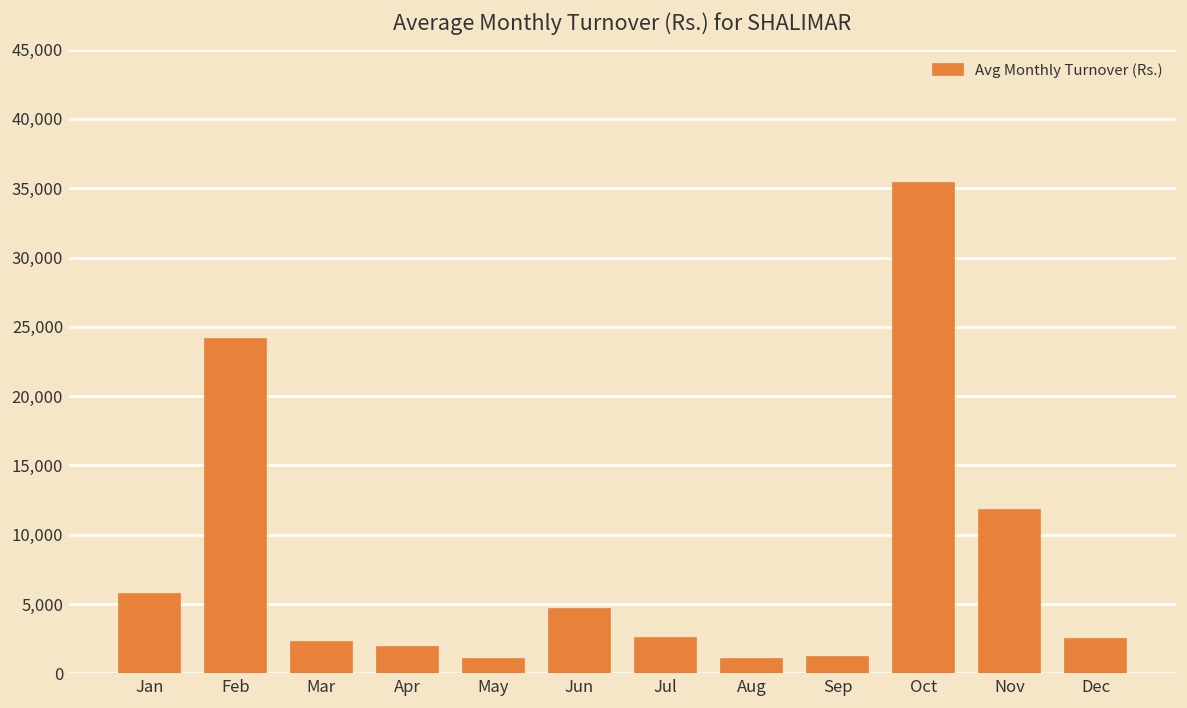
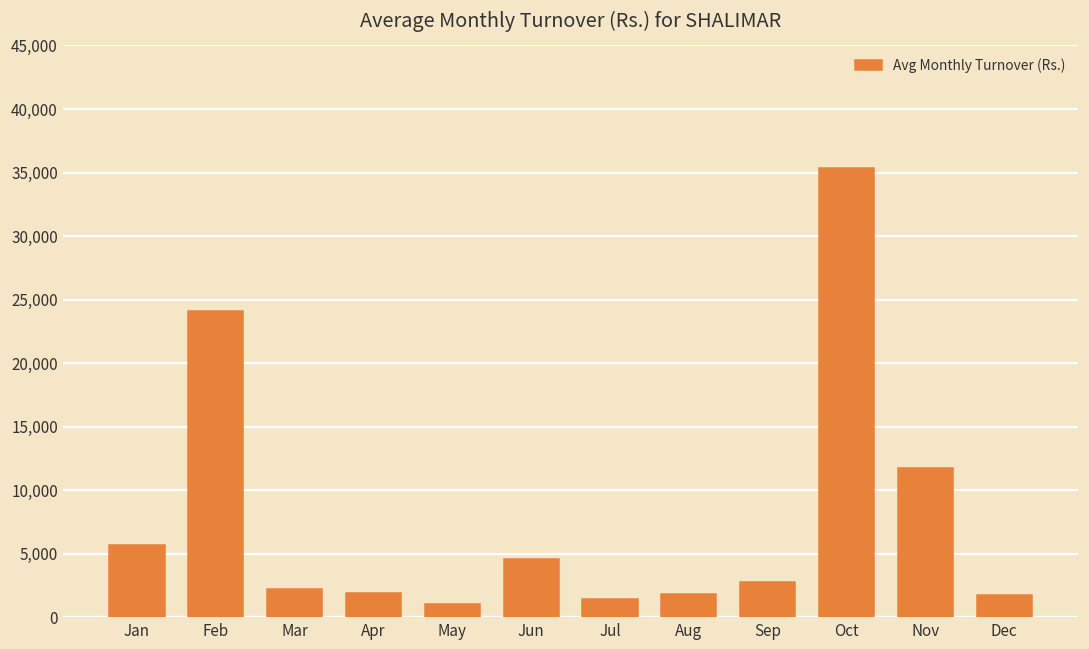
Jul: 2,600 -> 1,500
Aug: 1,000 -> 1,800
Sep: 1,200 -> 2,800
Dec: 2,500 -> 1,700
